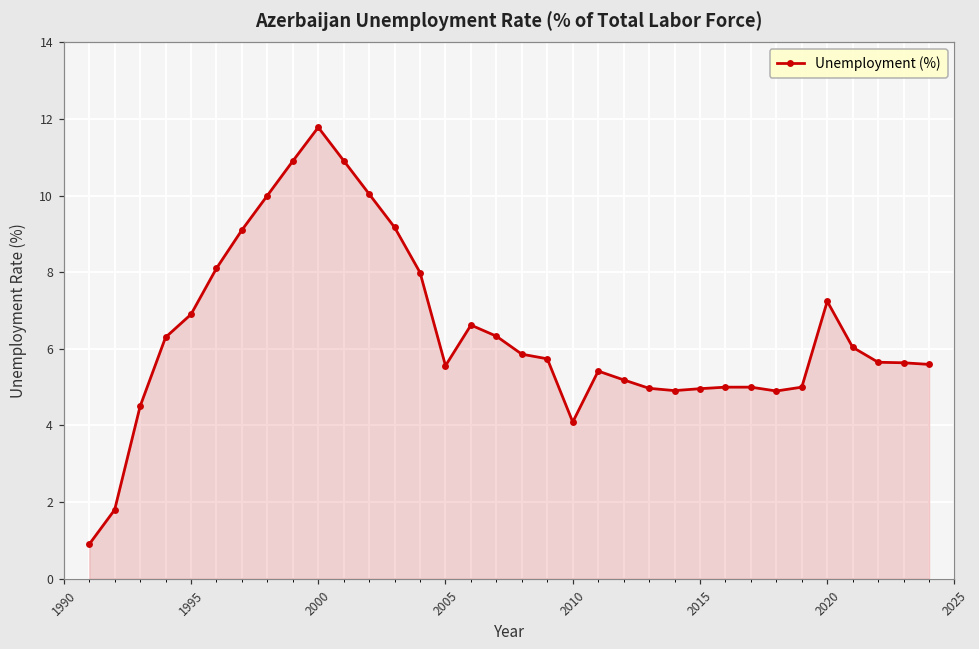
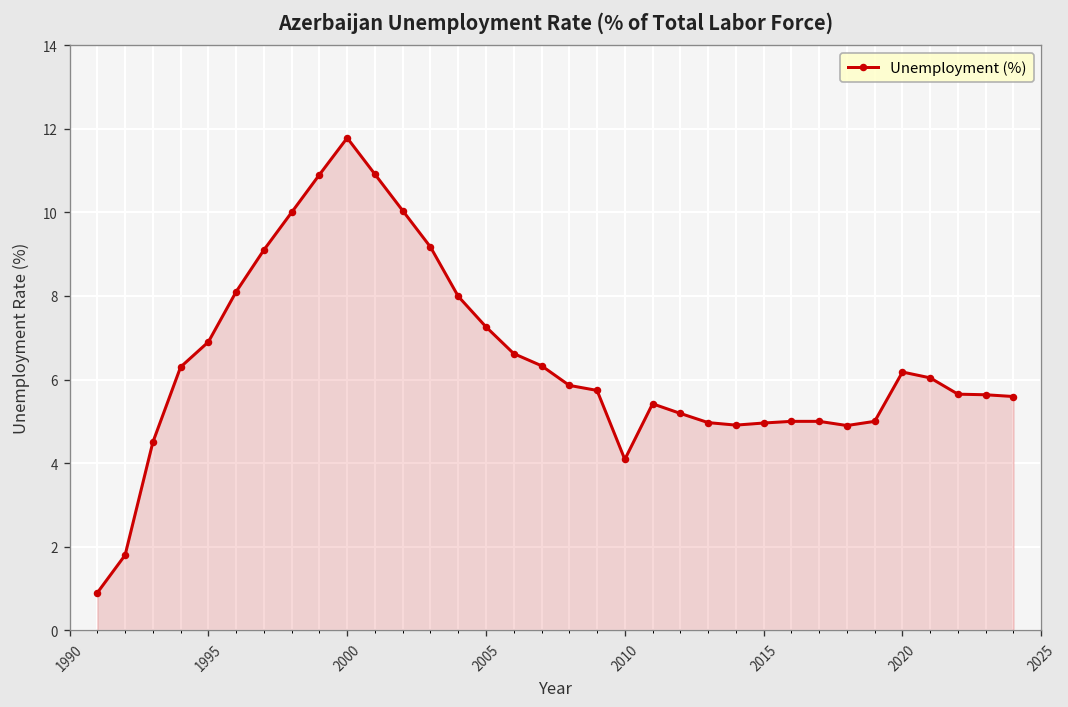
2005: 5.6 -> 7.3
2020: 7.2 -> 6.2
